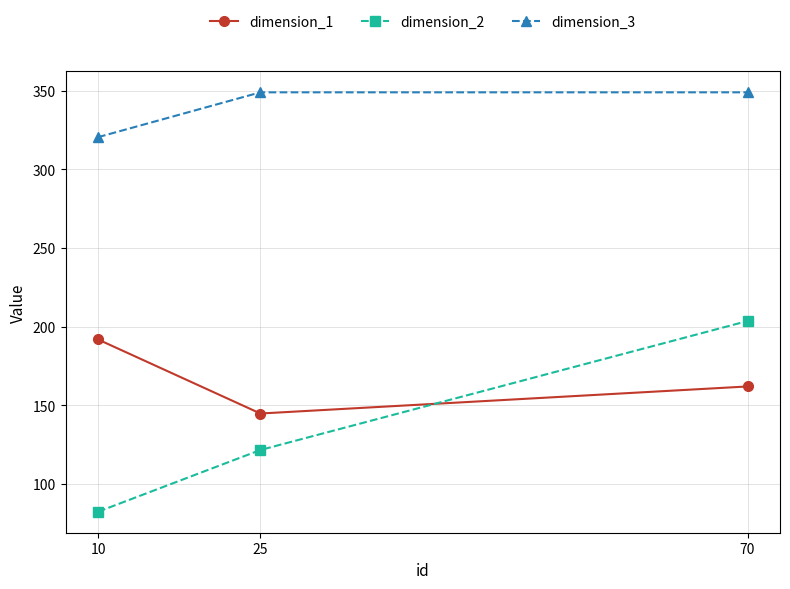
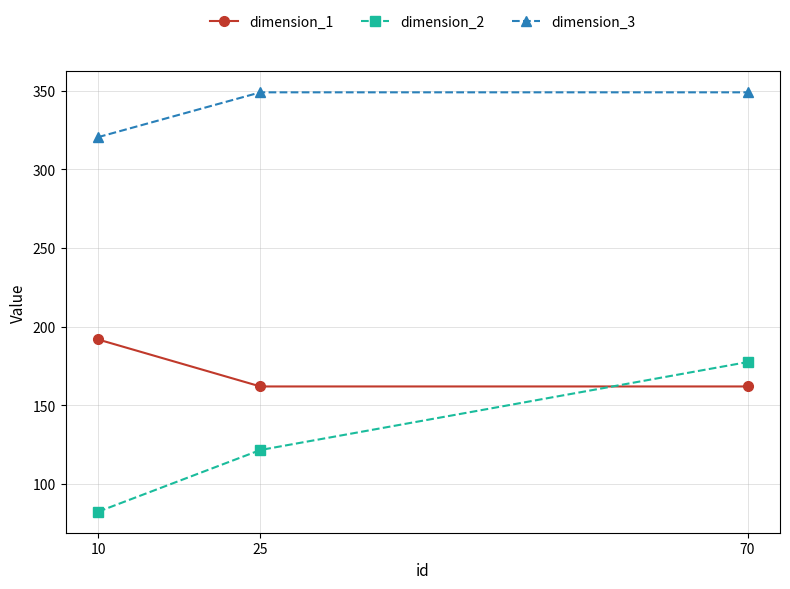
dimension_1, 25: 145 -> 162
dimension_2, 70: 204 -> 178
